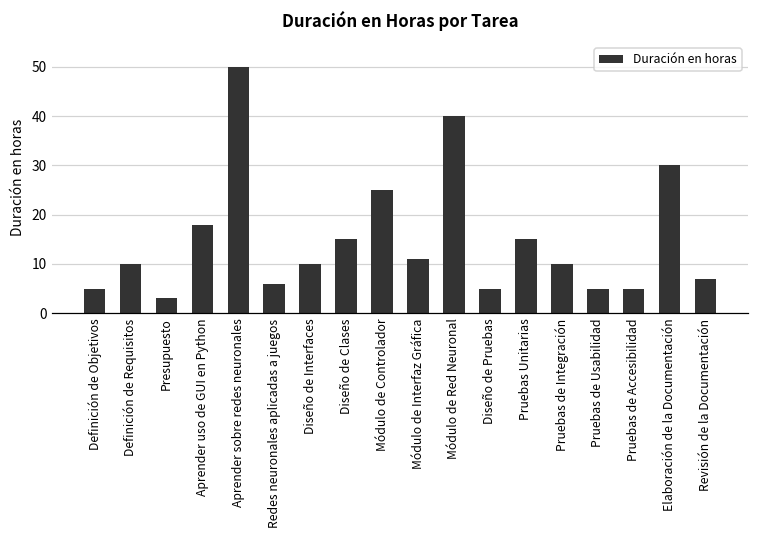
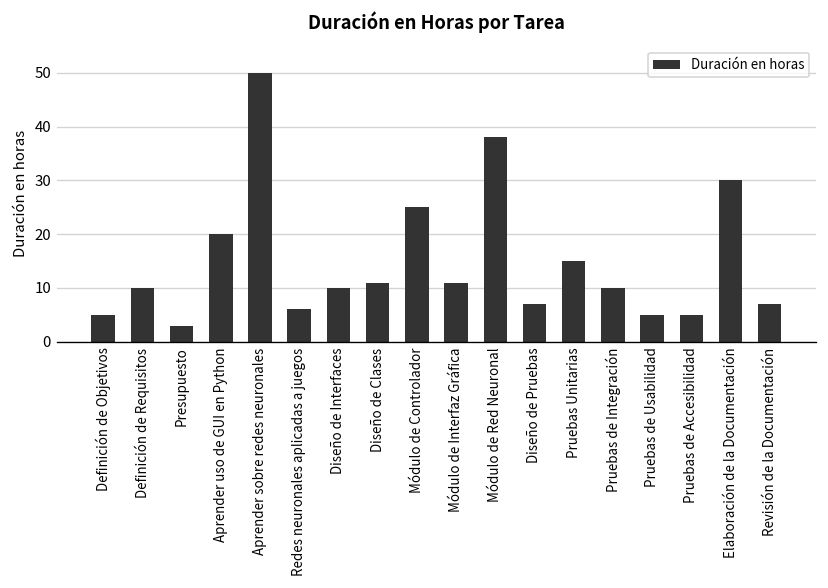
Aprender uso de GUI en Python: 18 -> 20
Diseño de Clases: 15 -> 11
Módulo de Red Neuronal: 40 -> 38
Diseño de Pruebas: 5 -> 7
